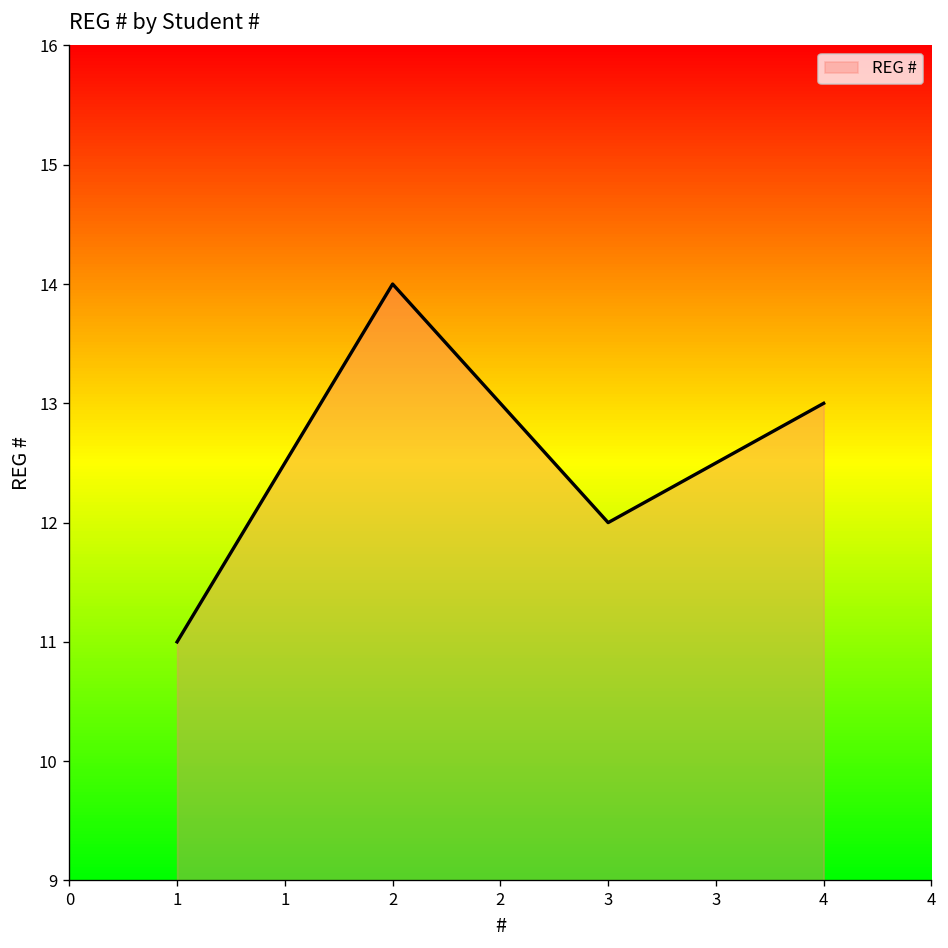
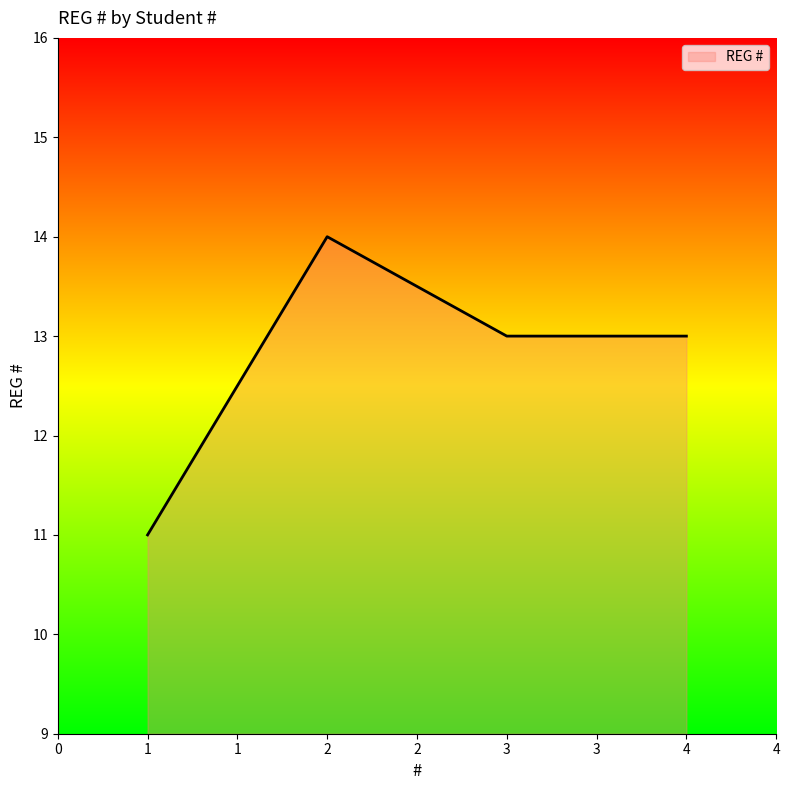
3: 12 -> 13
